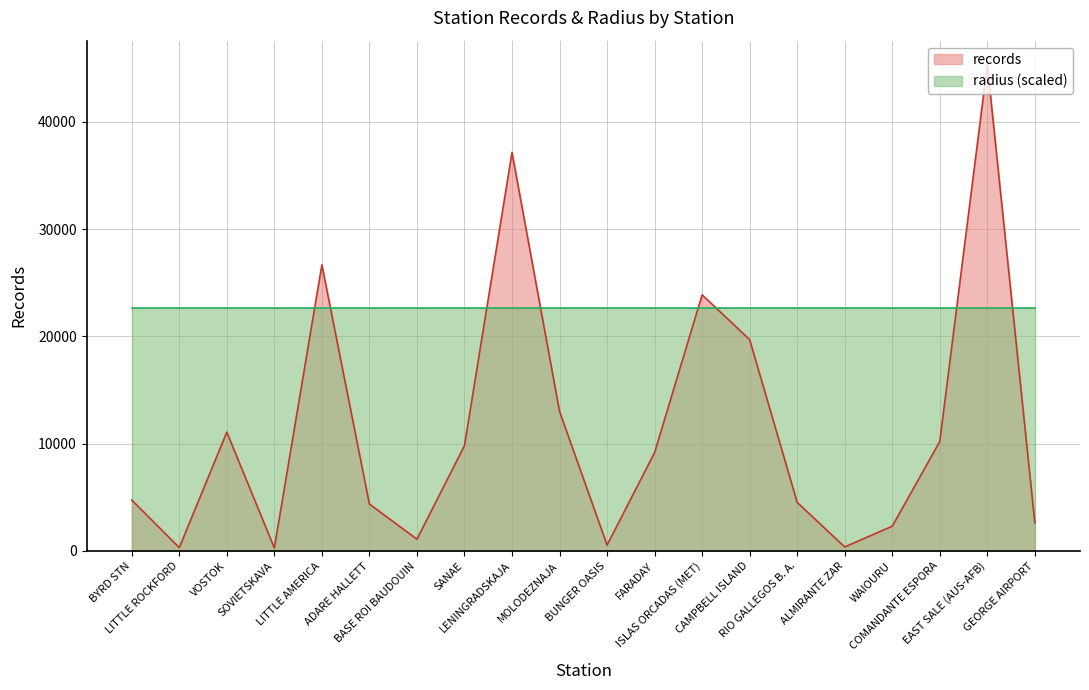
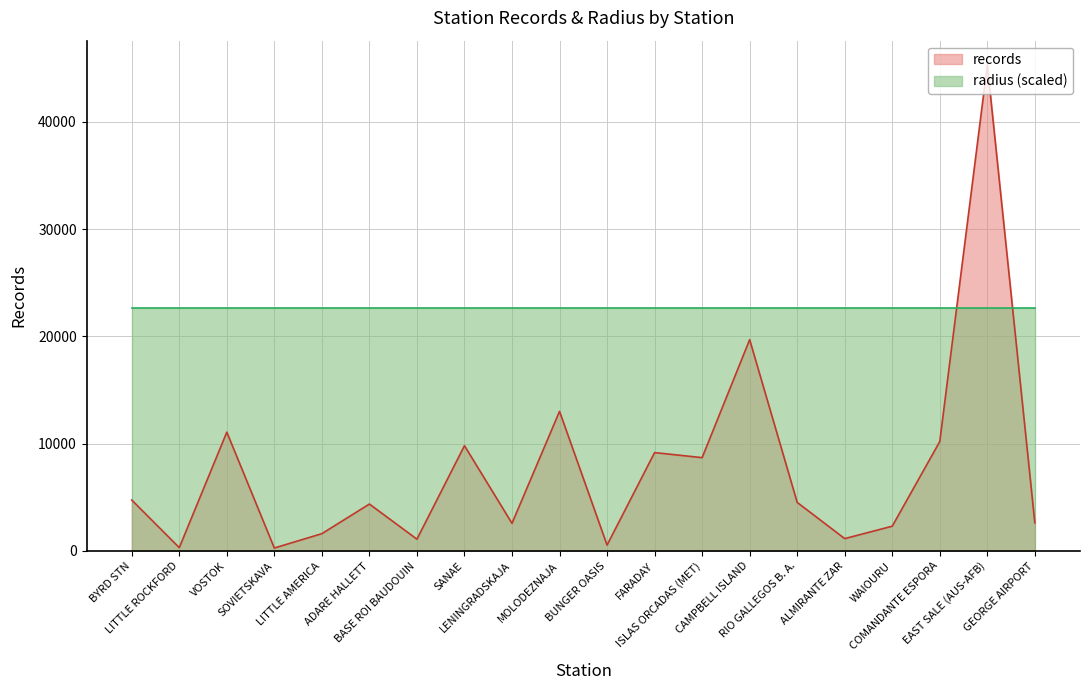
records, LITTLE AMERICA: 26700 -> 1600
records, LENINGRADSKAJA: 37200 -> 2600
records, ISLAS ORCADAS (MET): 23900 -> 8700
records, ALMIRANTE ZAR: 400 -> 1200
